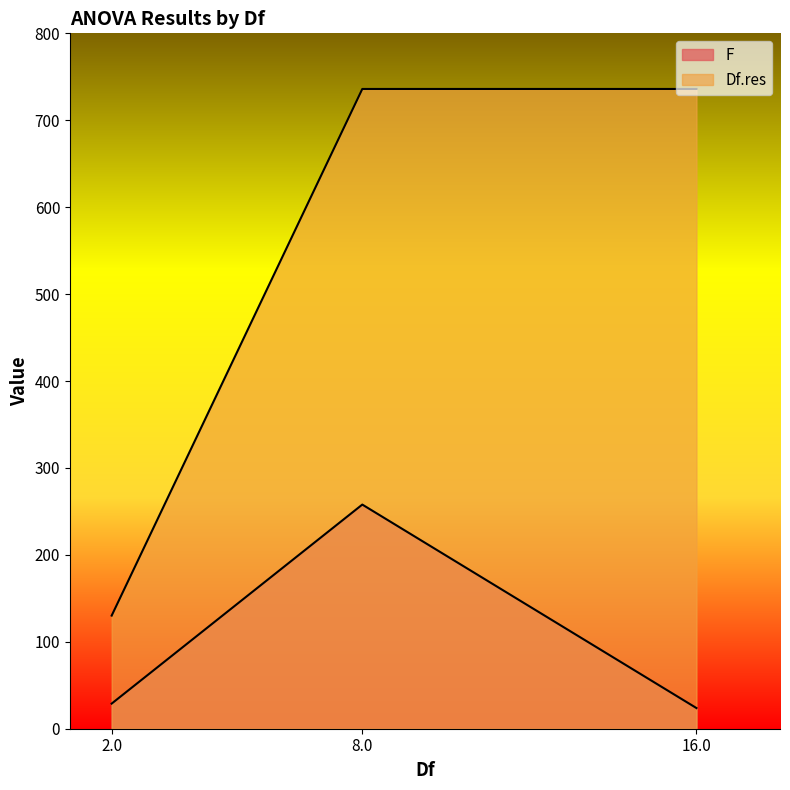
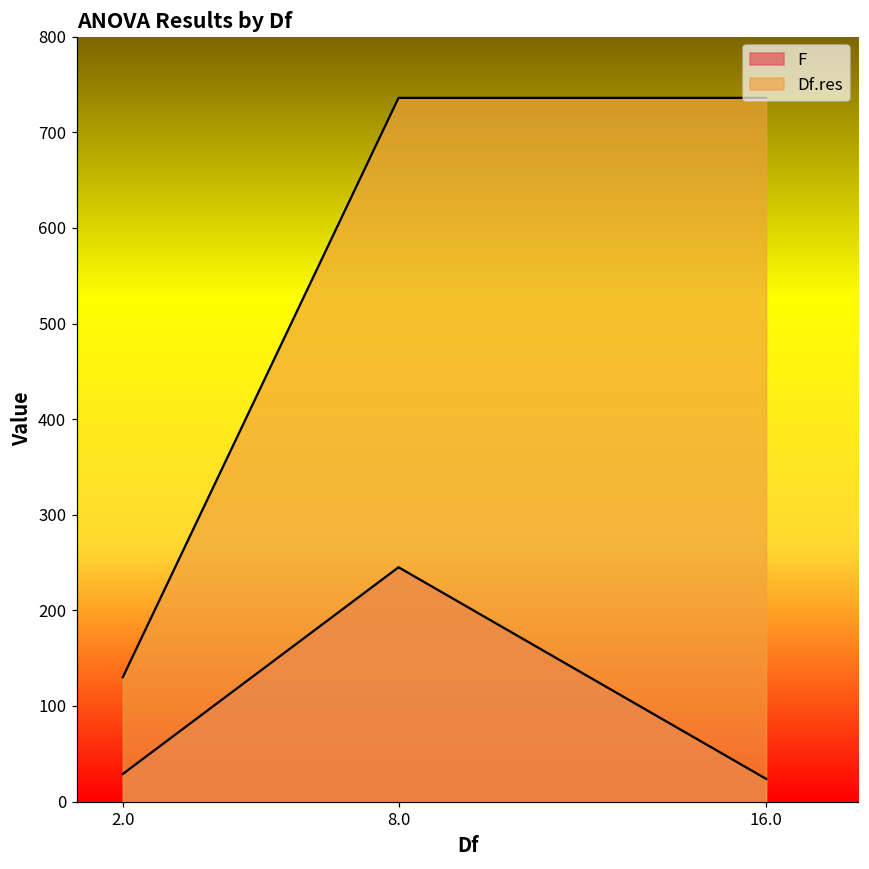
F, 8.0: 260 -> 250
